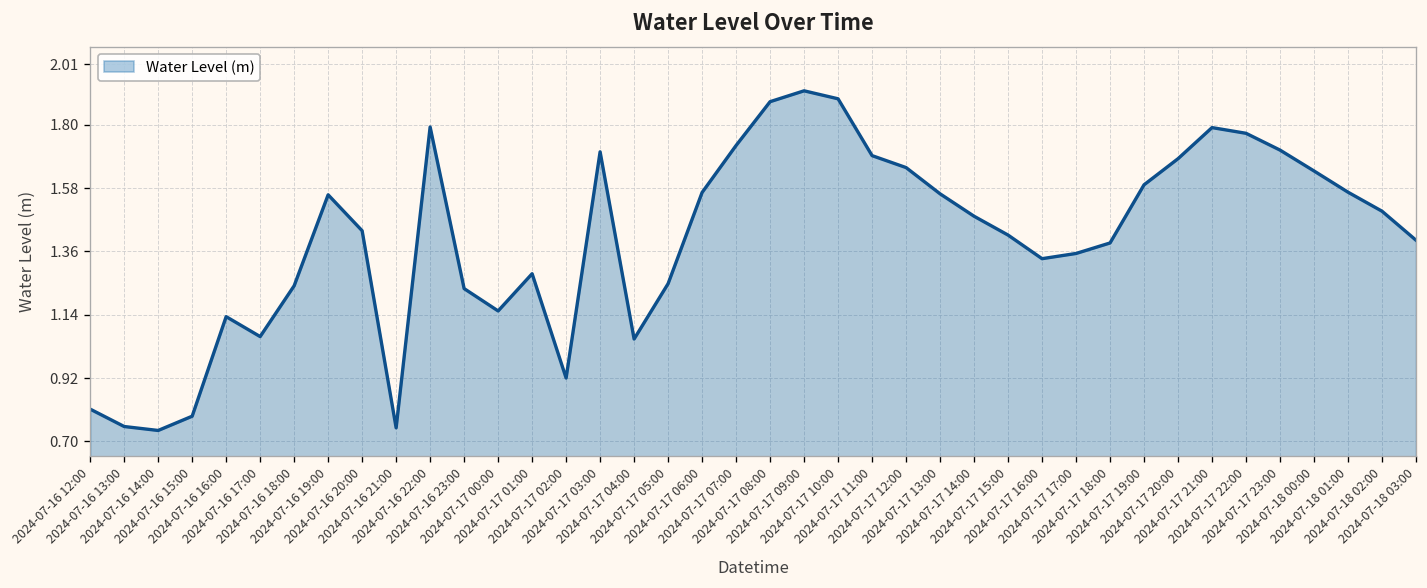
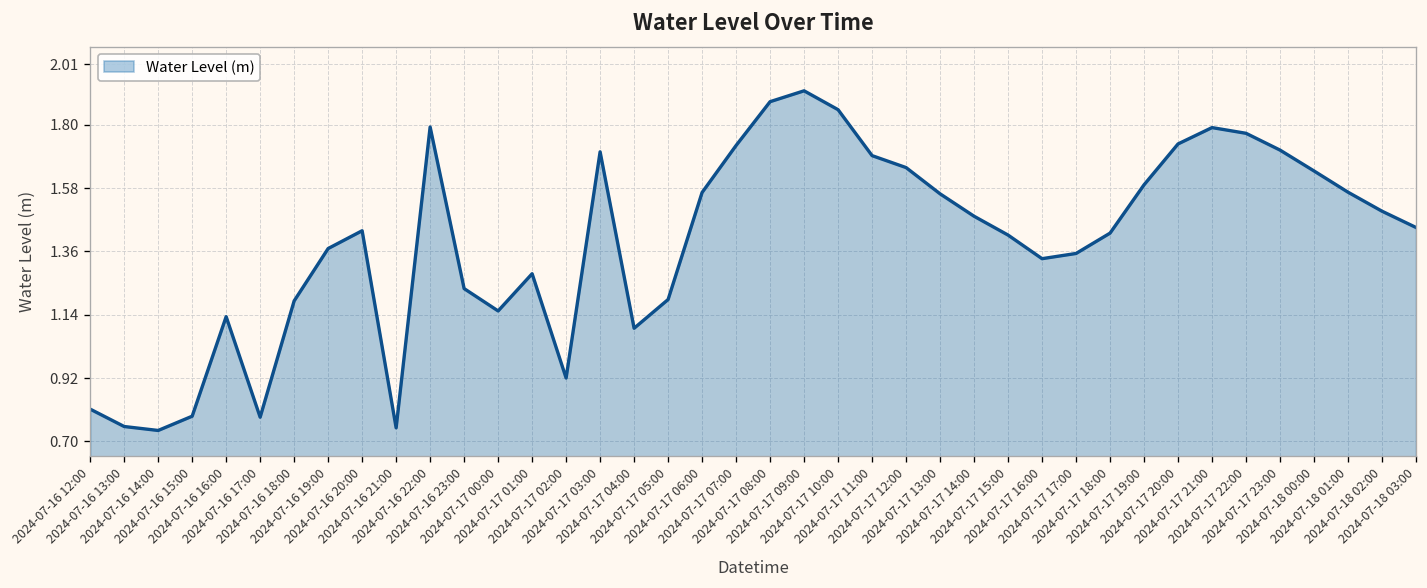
2024-07-16 17:00: 1.06 -> 0.78
2024-07-16 18:00: 1.24 -> 1.19
2024-07-16 19:00: 1.56 -> 1.37
2024-07-17 04:00: 1.06 -> 1.09
2024-07-17 05:00: 1.25 -> 1.19
2024-07-17 10:00: 1.89 -> 1.85
2024-07-17 18:00: 1.39 -> 1.42
2024-07-17 20:00: 1.68 -> 1.73
2024-07-18 03:00: 1.40 -> 1.44
